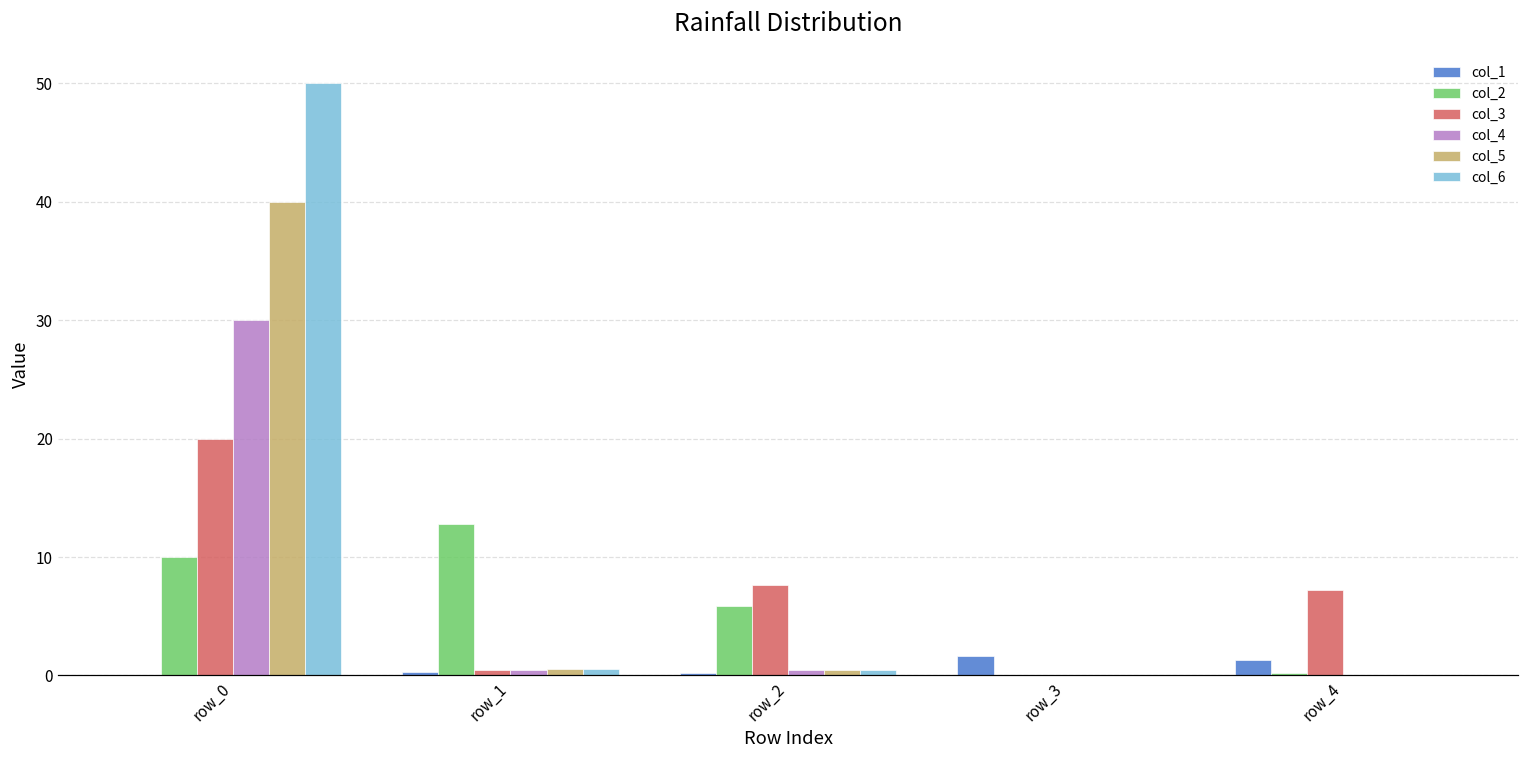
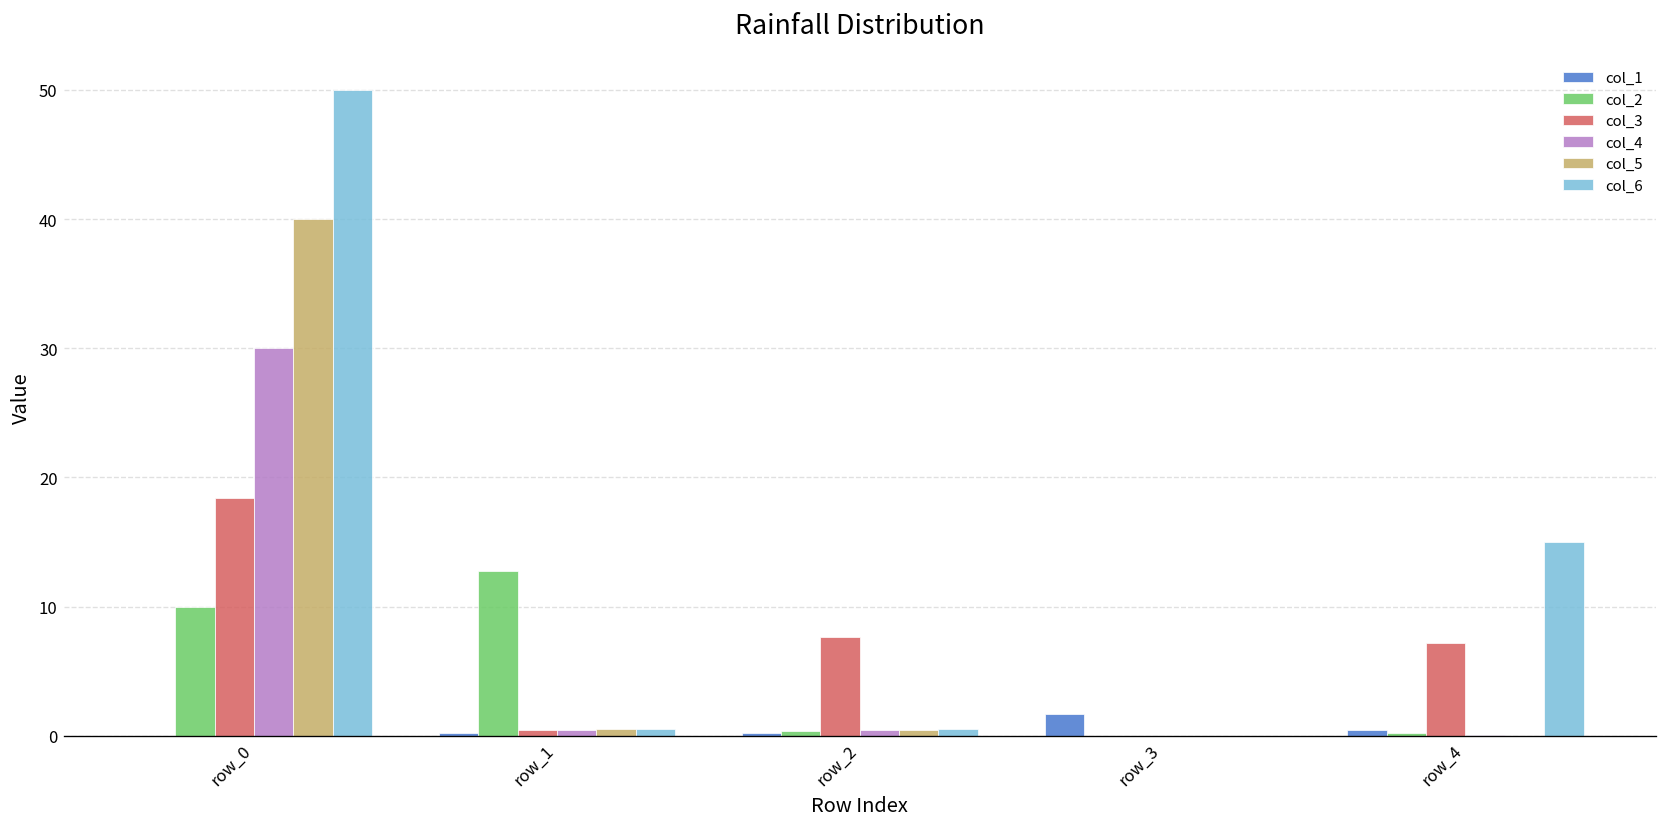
col_3, row_0: 20.0 -> 18.4
col_2, row_2: 5.9 -> 0.4
col_1, row_4: 1.3 -> 0.4
col_6, row_4: 0.0 -> 15.0
